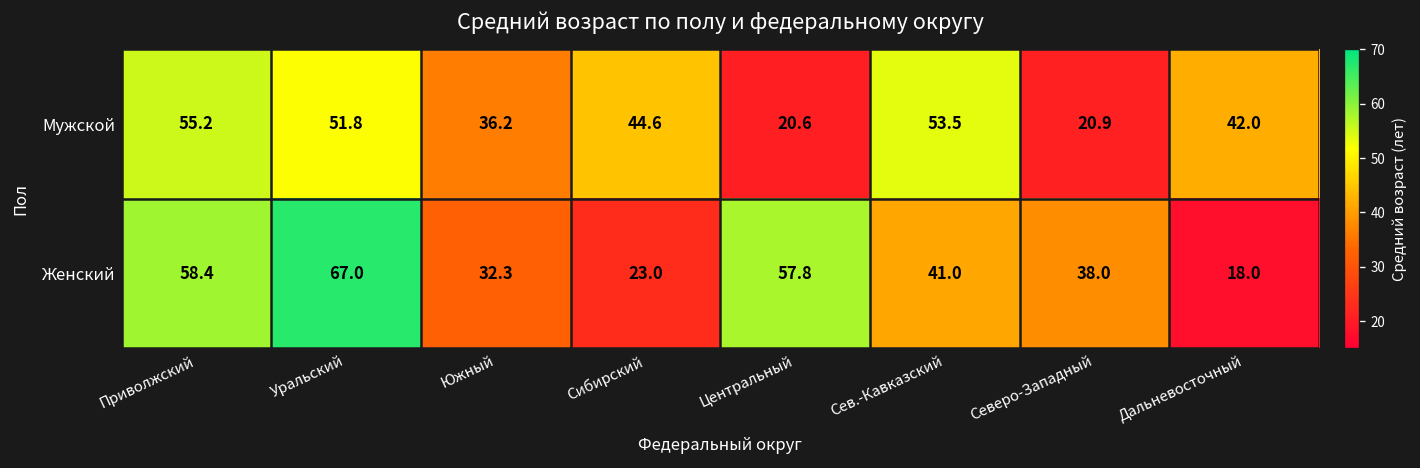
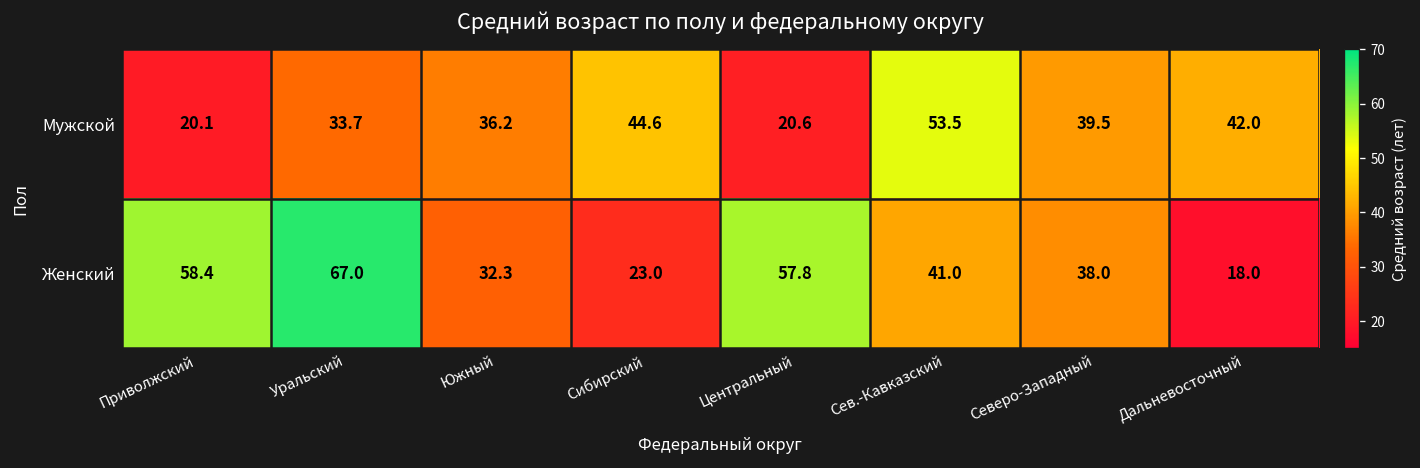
Мужской, Приволжский: 55.2 -> 20.1
Мужской, Уральский: 51.8 -> 33.7
Мужской, Северо-Западный: 20.9 -> 39.5
